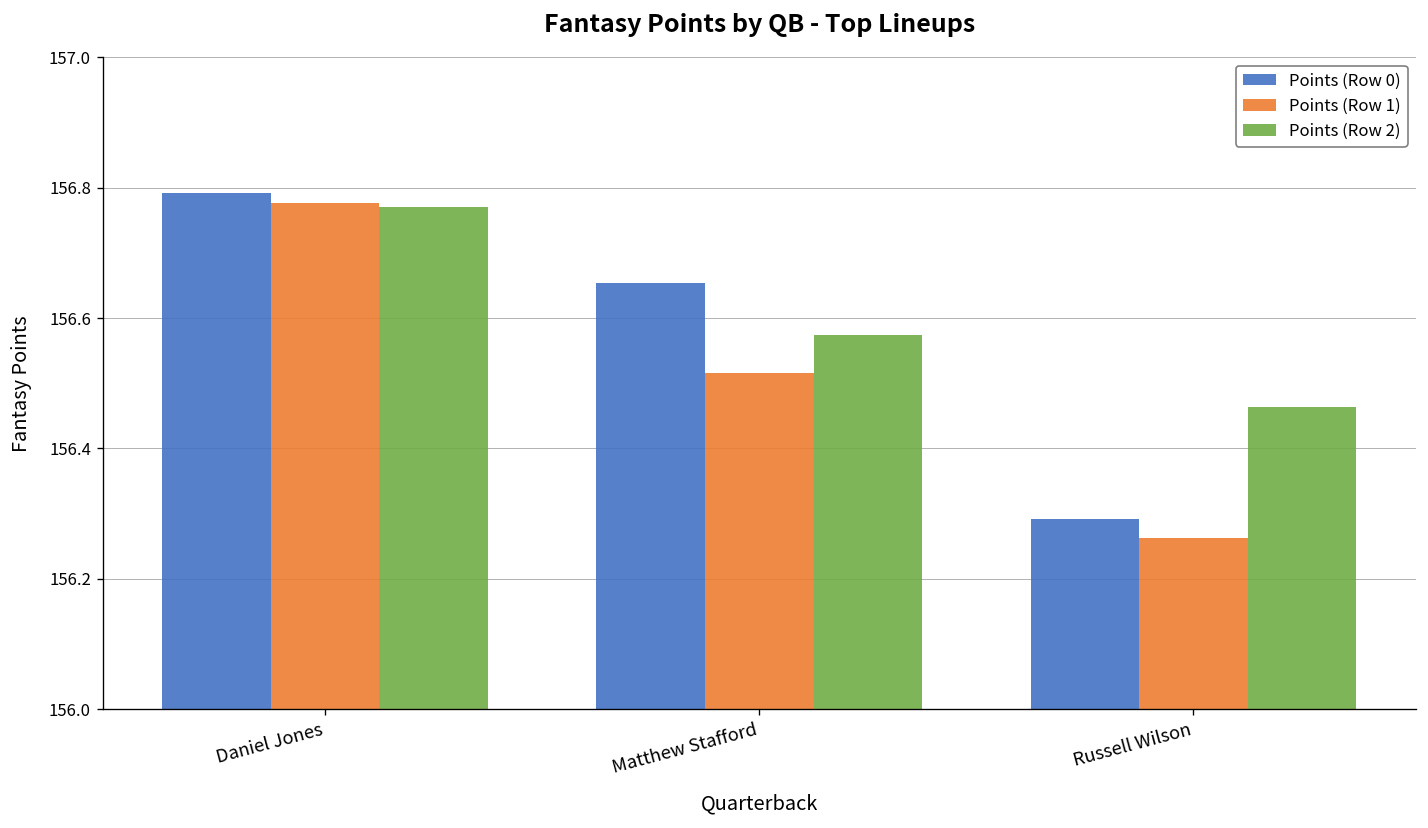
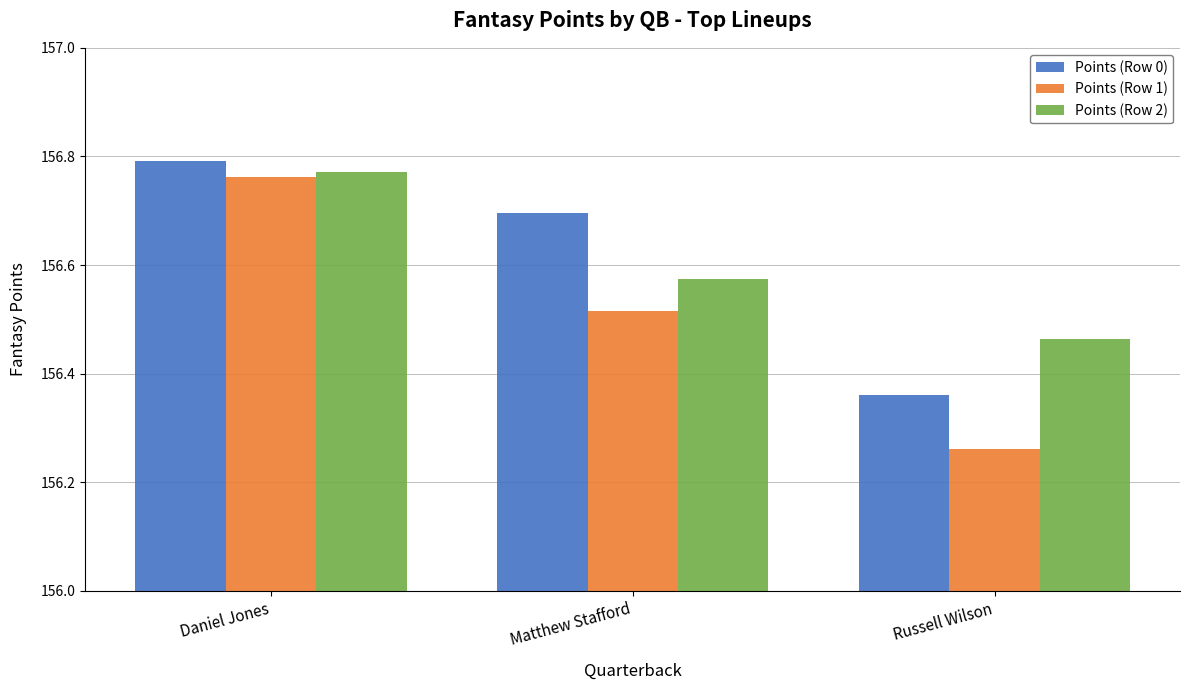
Points (Row 1), Daniel Jones: 156.78 -> 156.76
Points (Row 0), Matthew Stafford: 156.65 -> 156.70
Points (Row 0), Russell Wilson: 156.29 -> 156.36
